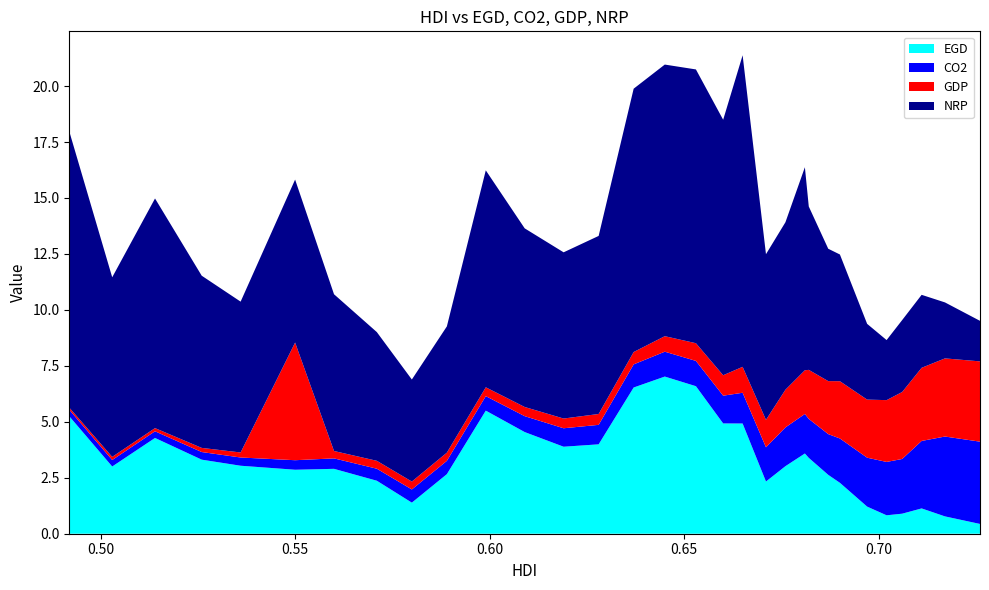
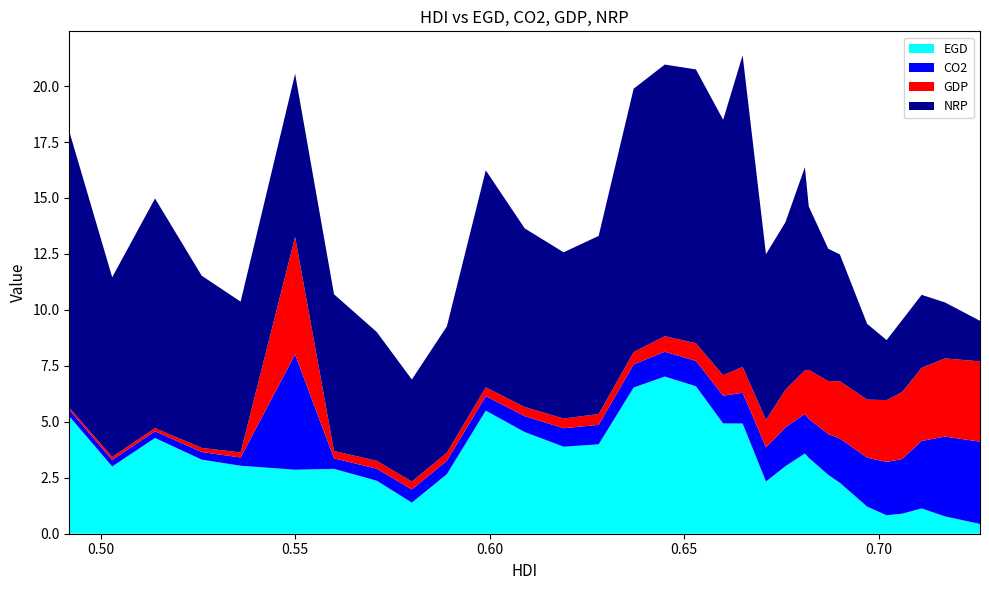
CO2, 0.55: 0.4 -> 5.2
